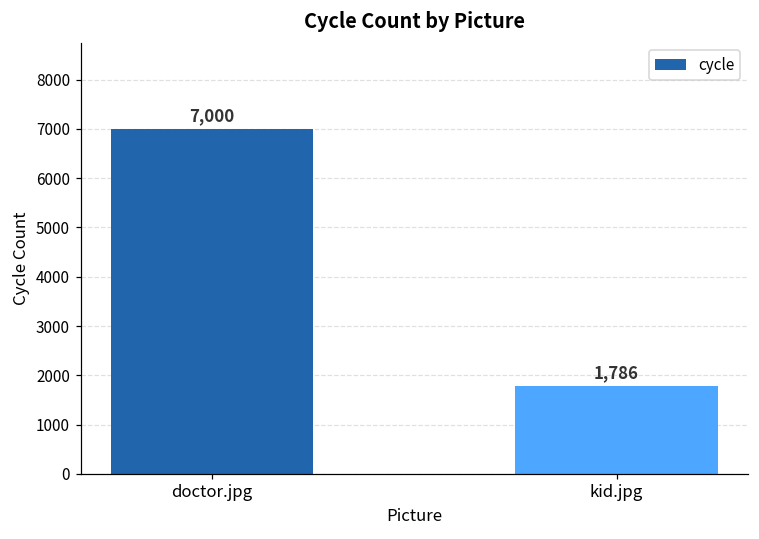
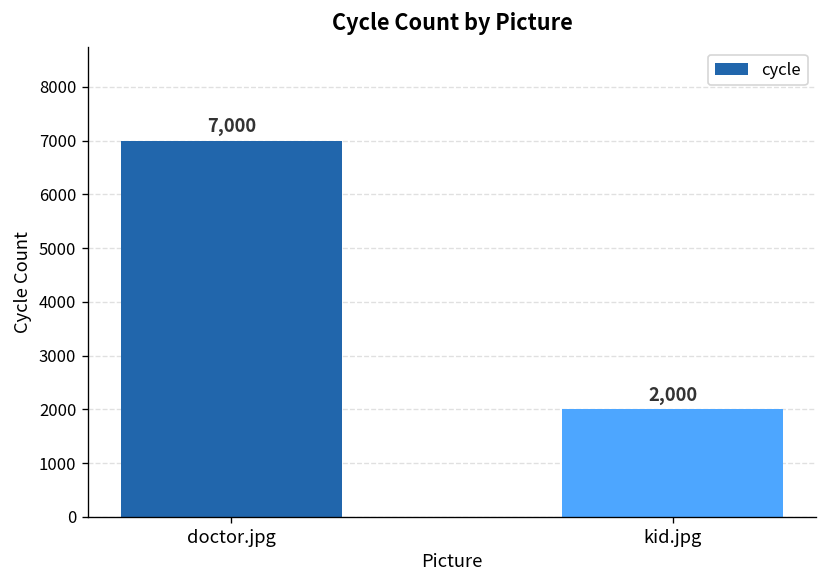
kid.jpg: 1,786 -> 2,000
